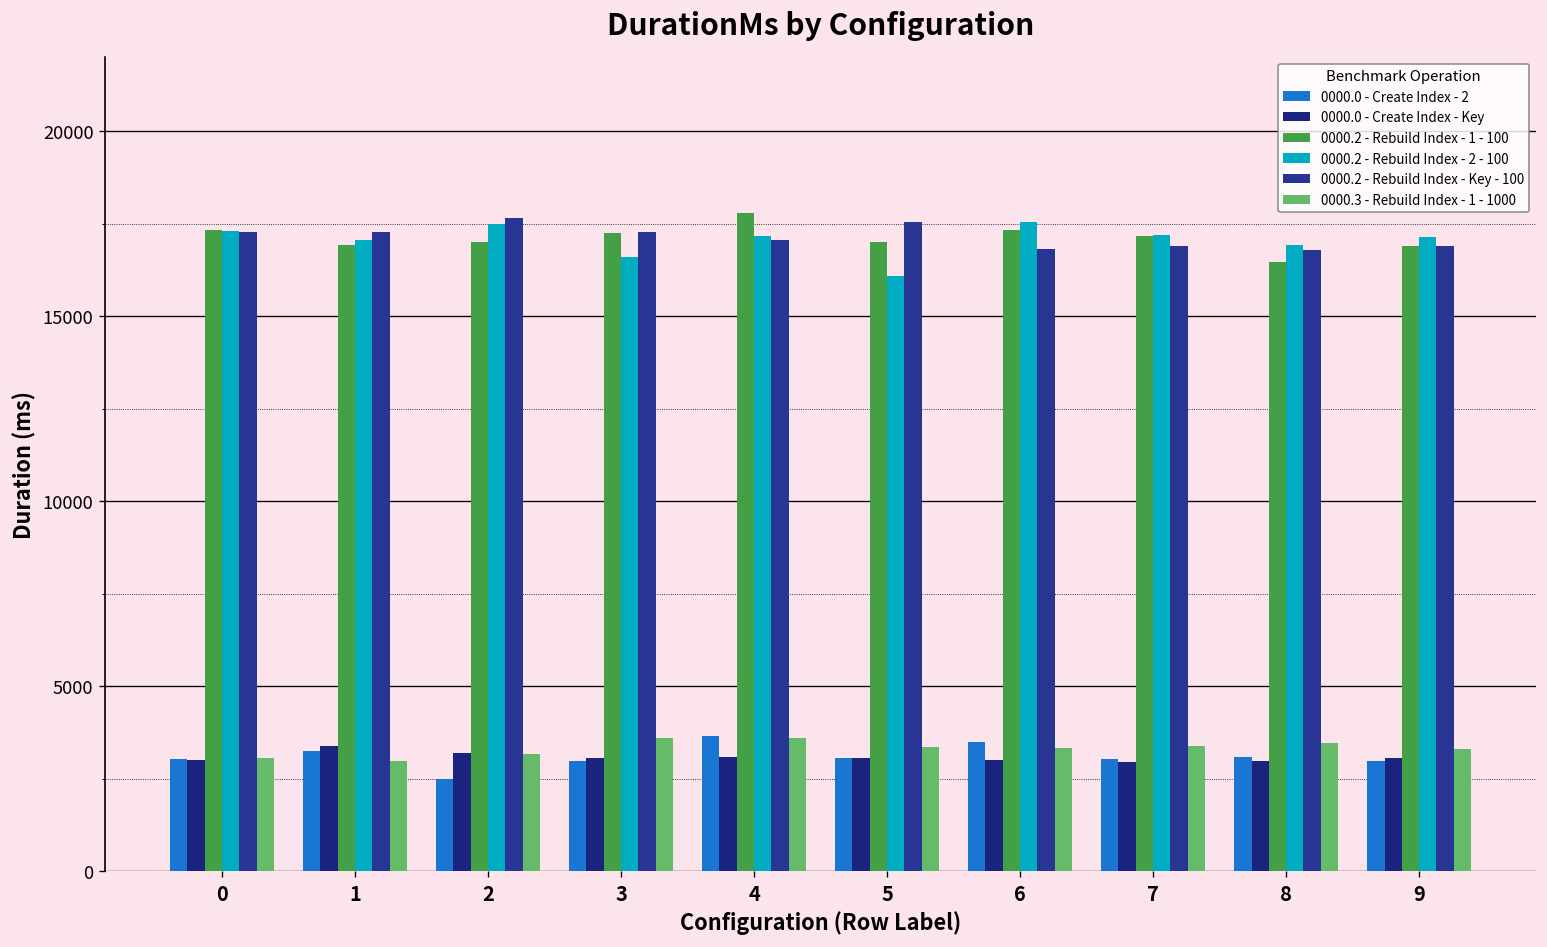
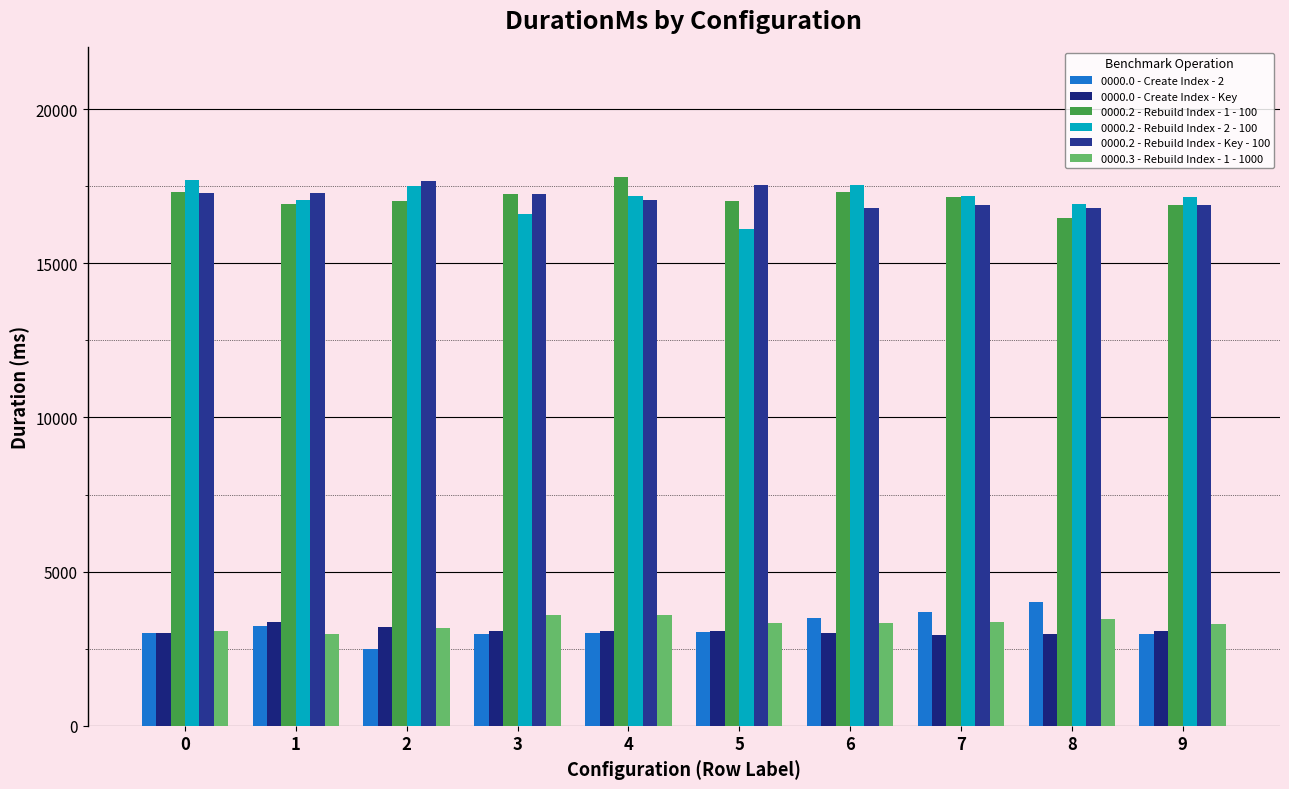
0000.2 - Rebuild Index - 2 - 100, 0: 17300 -> 17700
0000.0 - Create Index - 2, 4: 3600 -> 3000
0000.0 - Create Index - 2, 7: 3000 -> 3700
0000.0 - Create Index - 2, 8: 3100 -> 4000
